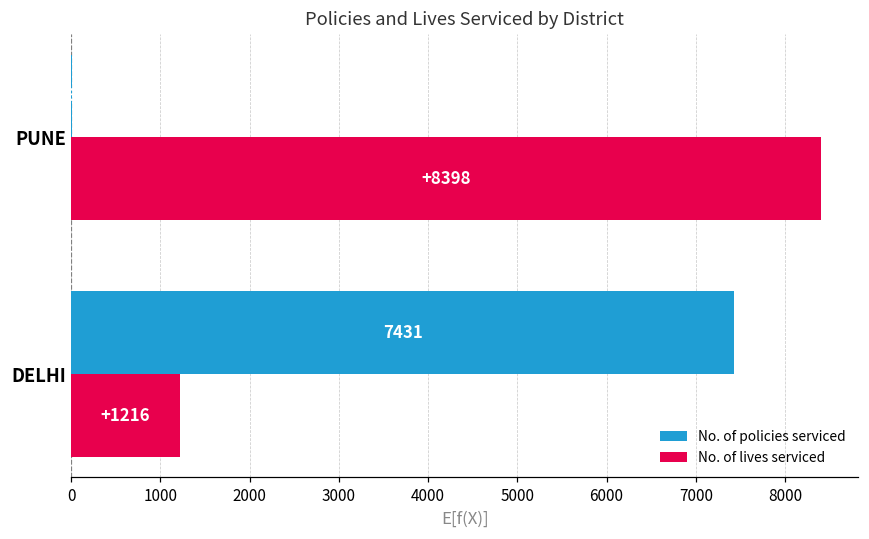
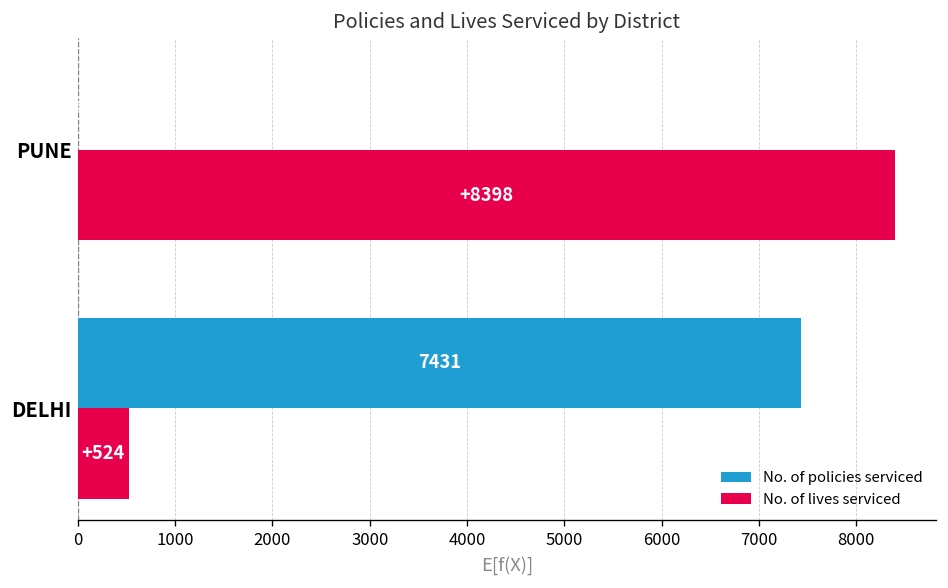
No. of lives serviced, DELHI: +1216 -> +524
